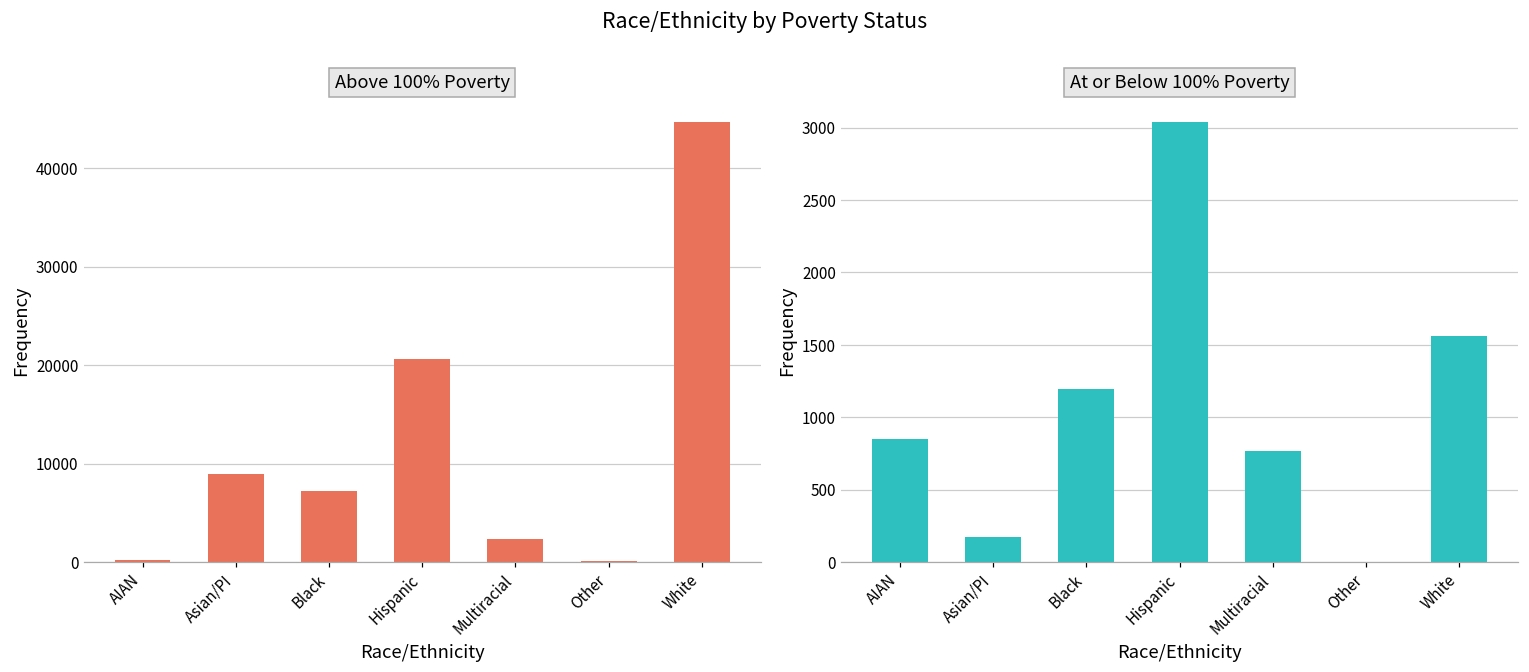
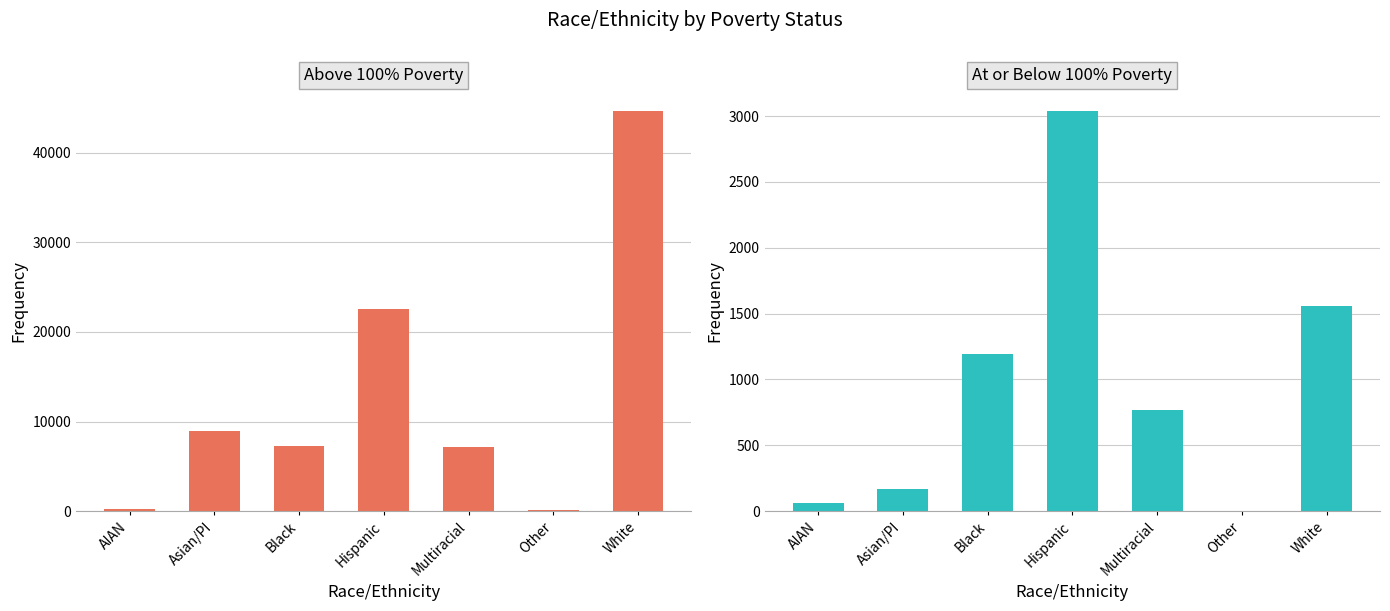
Above 100% Poverty, Hispanic: 21000 -> 23000
Above 100% Poverty, Multiracial: 2000 -> 7000
At or Below 100% Poverty, AIAN: 850 -> 60
